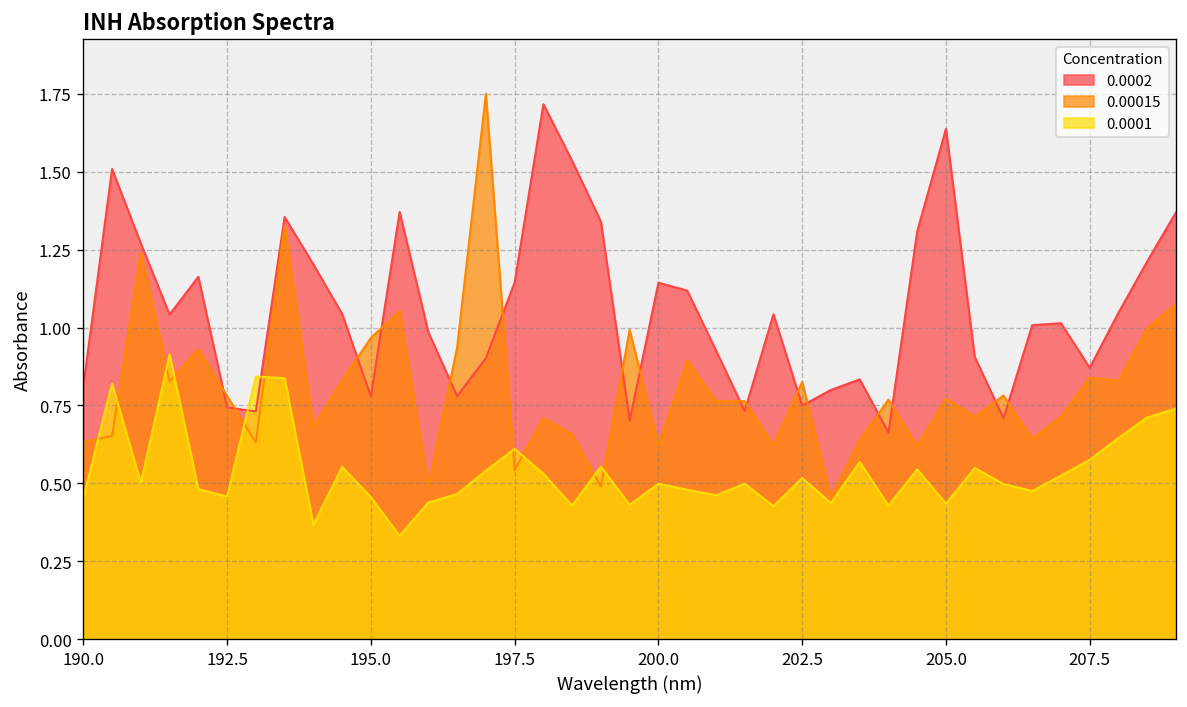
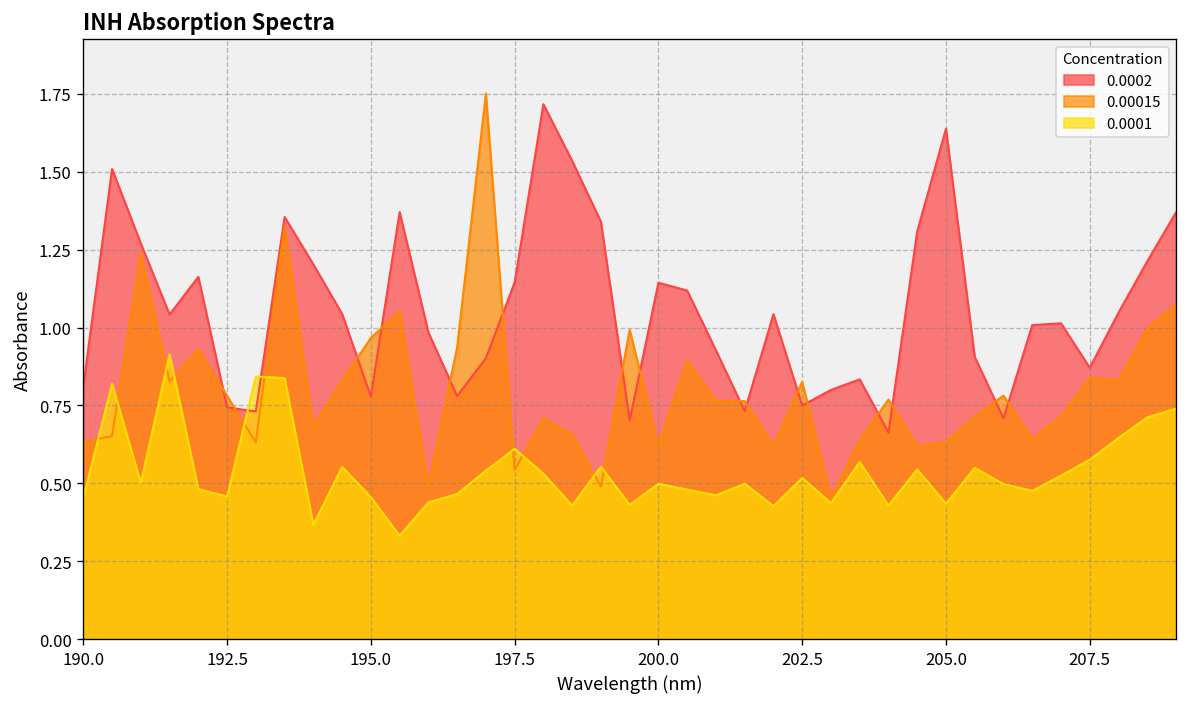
0.00015, 205.0: 0.77 -> 0.63
